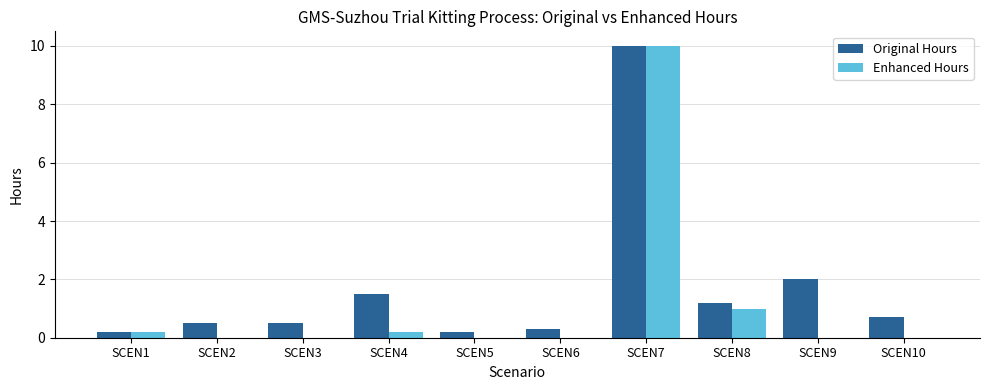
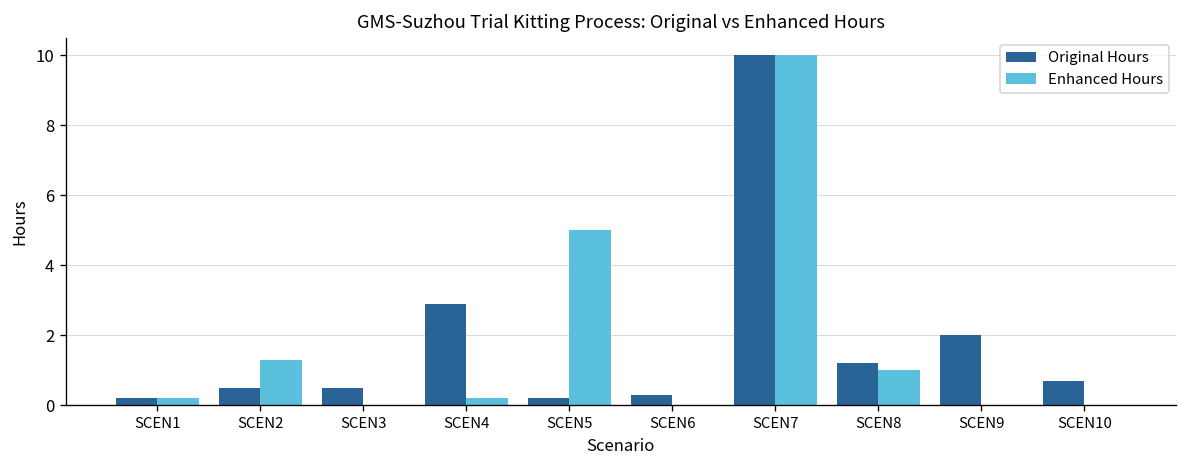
Enhanced Hours, SCEN2: 0.0 -> 1.3
Original Hours, SCEN4: 1.5 -> 2.9
Enhanced Hours, SCEN5: 0 -> 5
